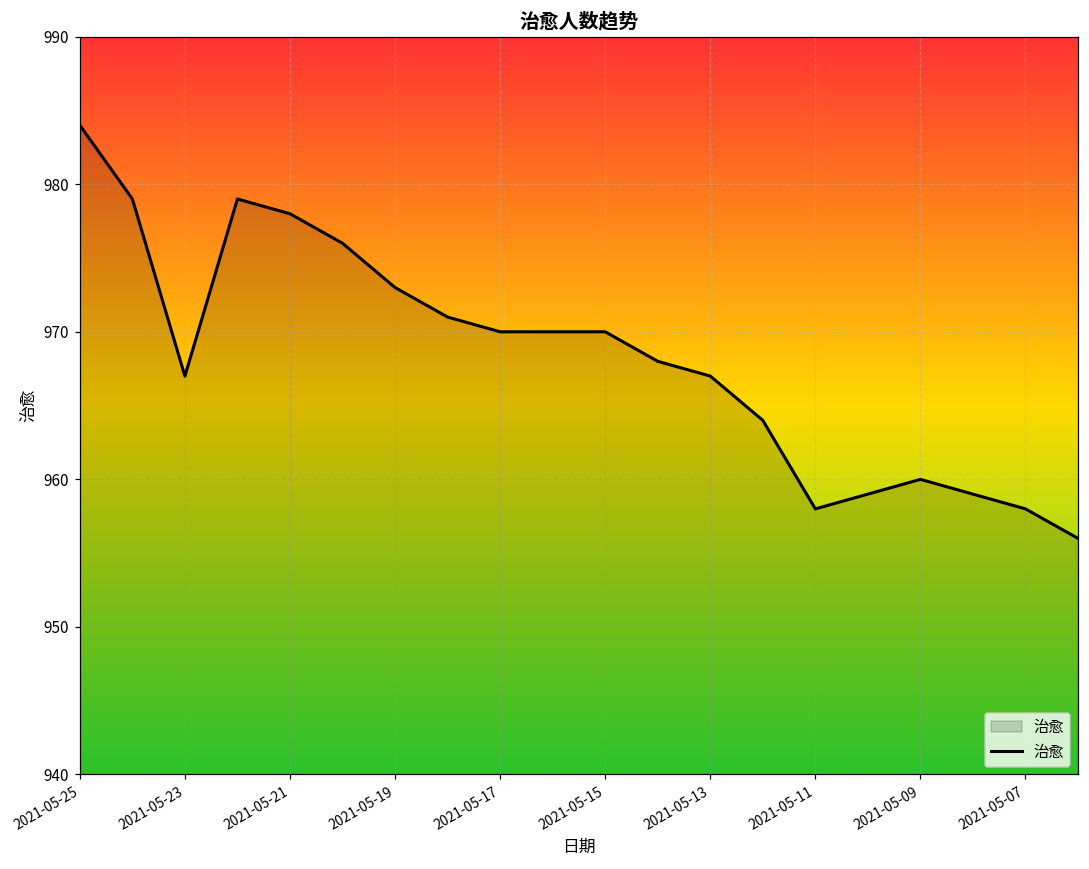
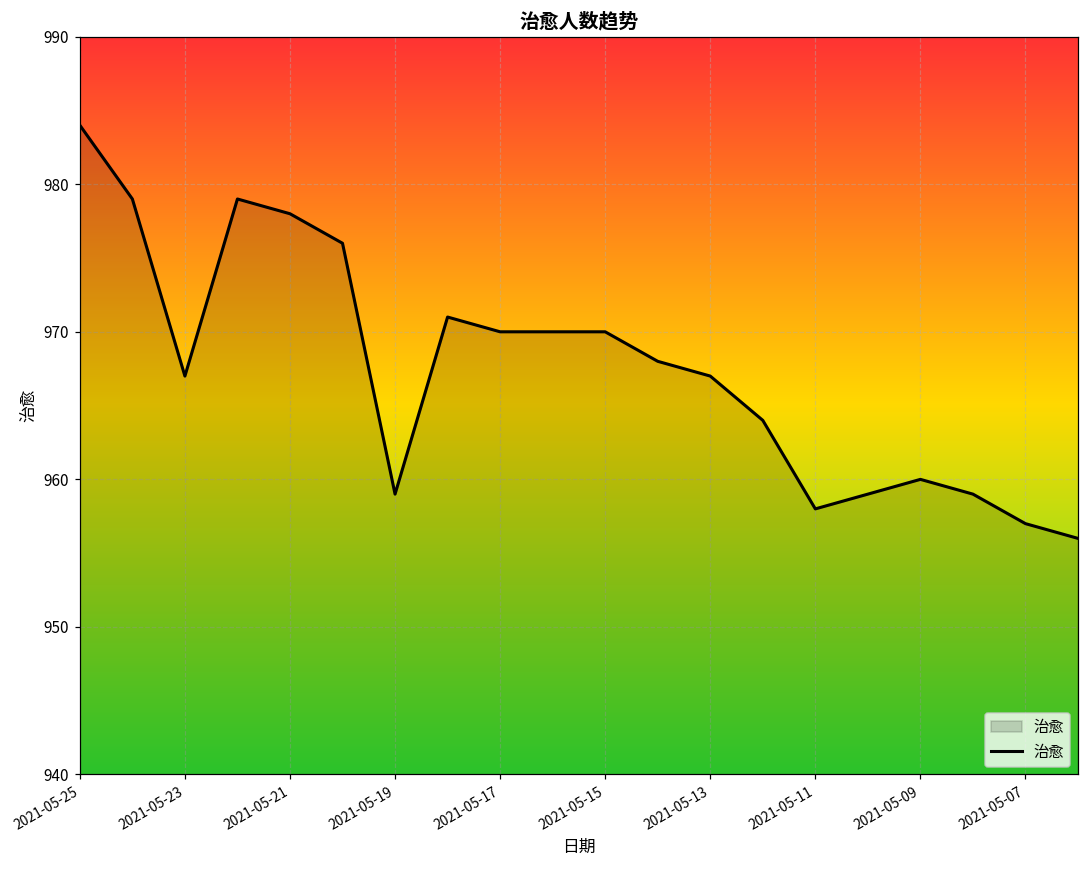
2021-05-19: 973 -> 959
2021-05-07: 958 -> 957
